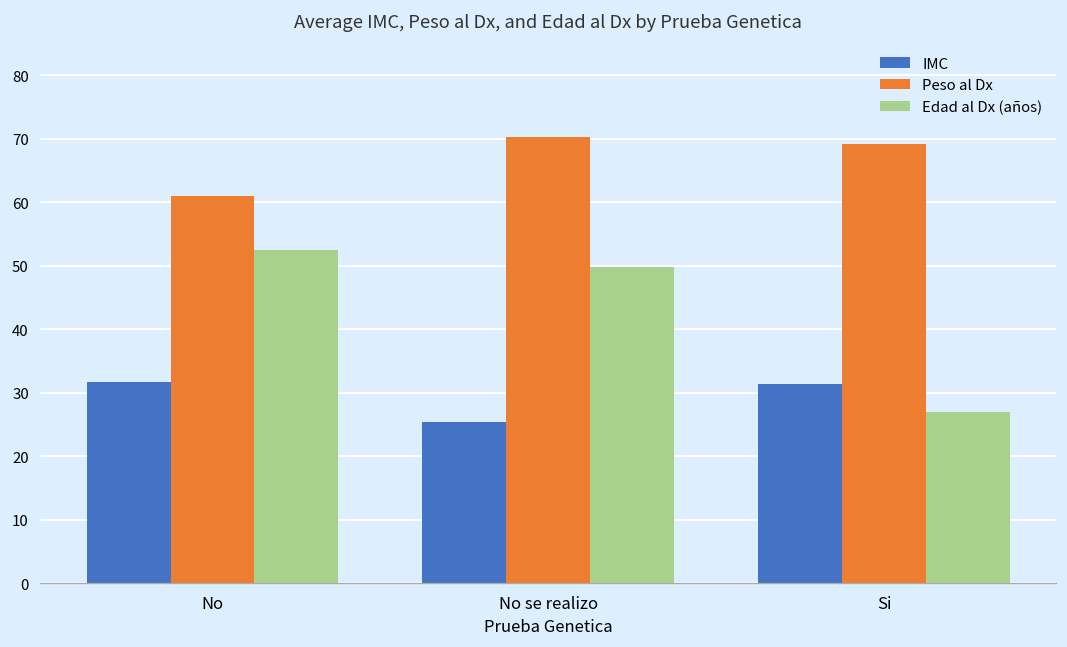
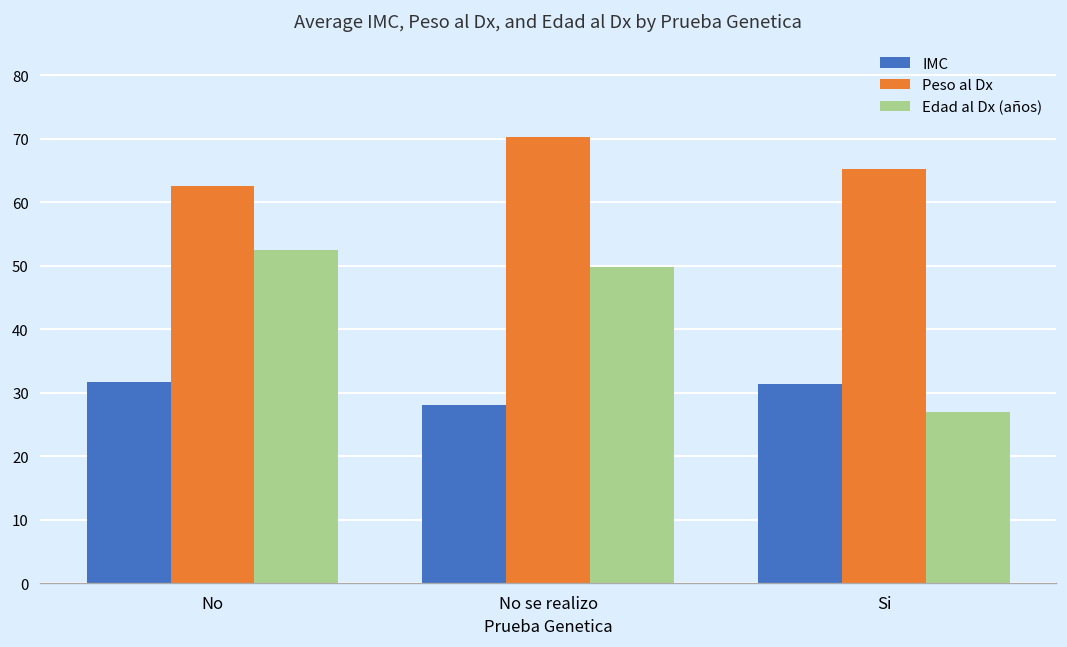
Peso al Dx, No: 61 -> 63
IMC, No se realizo: 25 -> 28
Peso al Dx, Si: 69 -> 65
